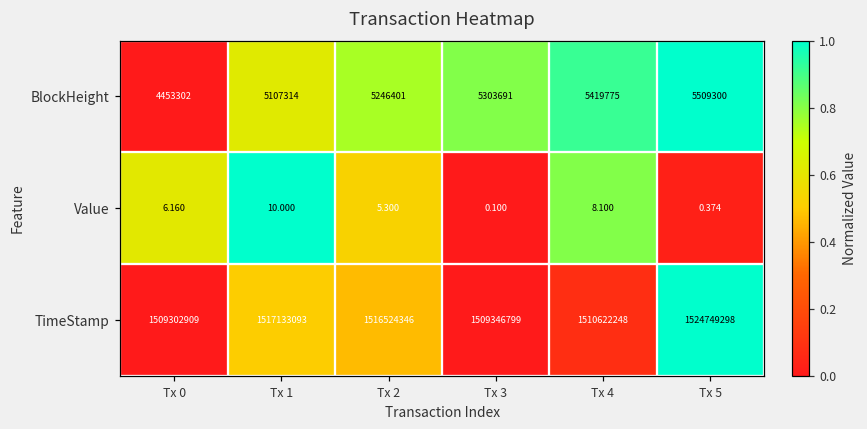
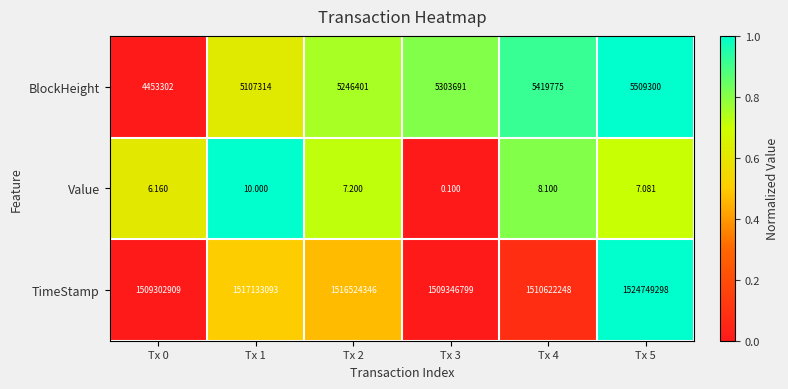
Value, Tx 2: 5.300 -> 7.200
Value, Tx 5: 0.374 -> 7.081
